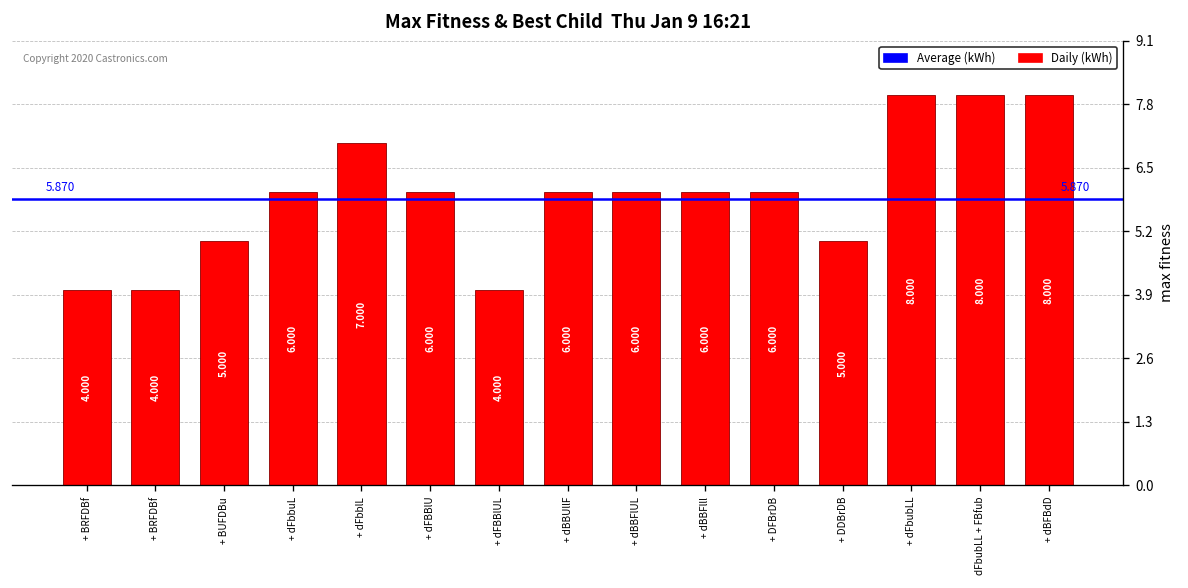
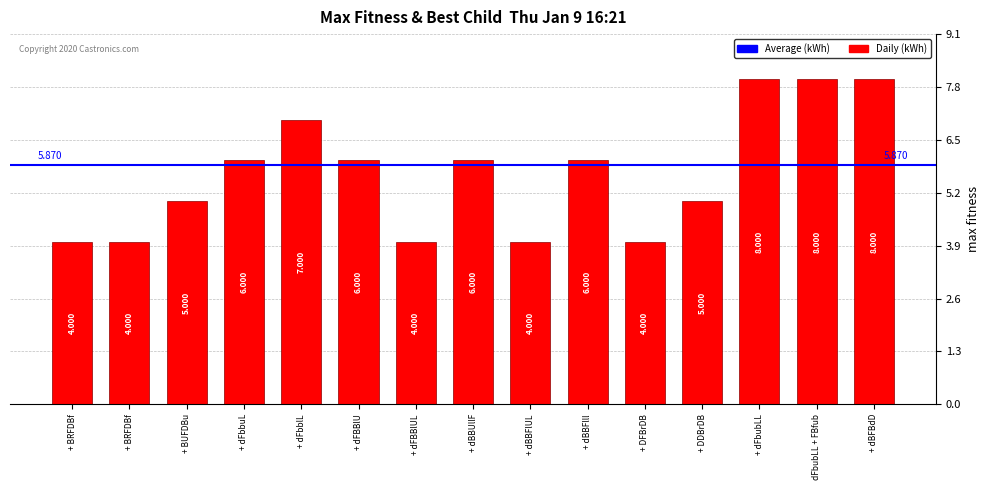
+ dBBFlUL: 6.000 -> 4.000
+ DFBrDB: 6.000 -> 4.000
